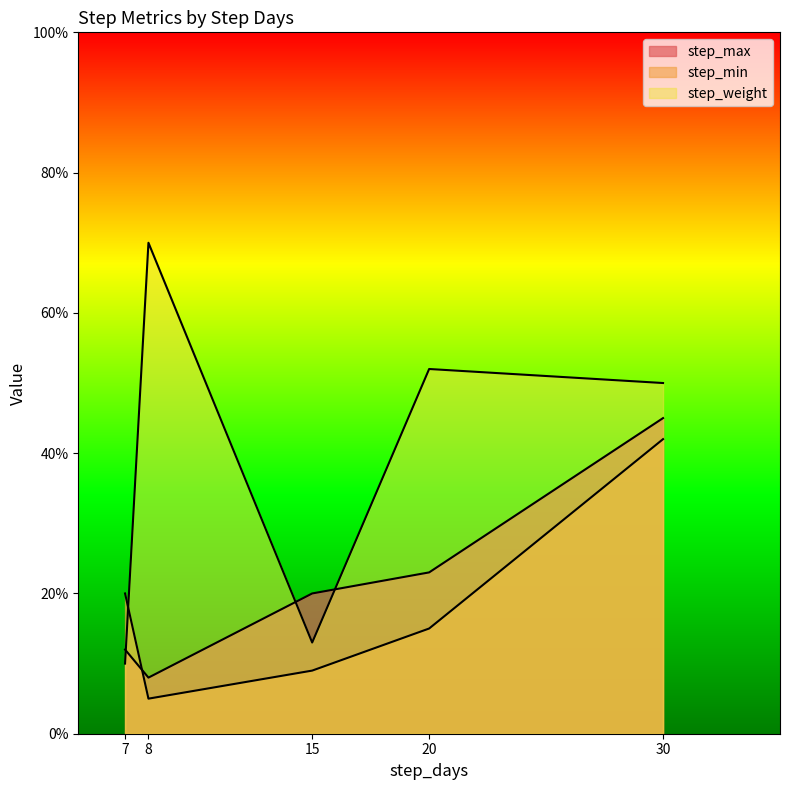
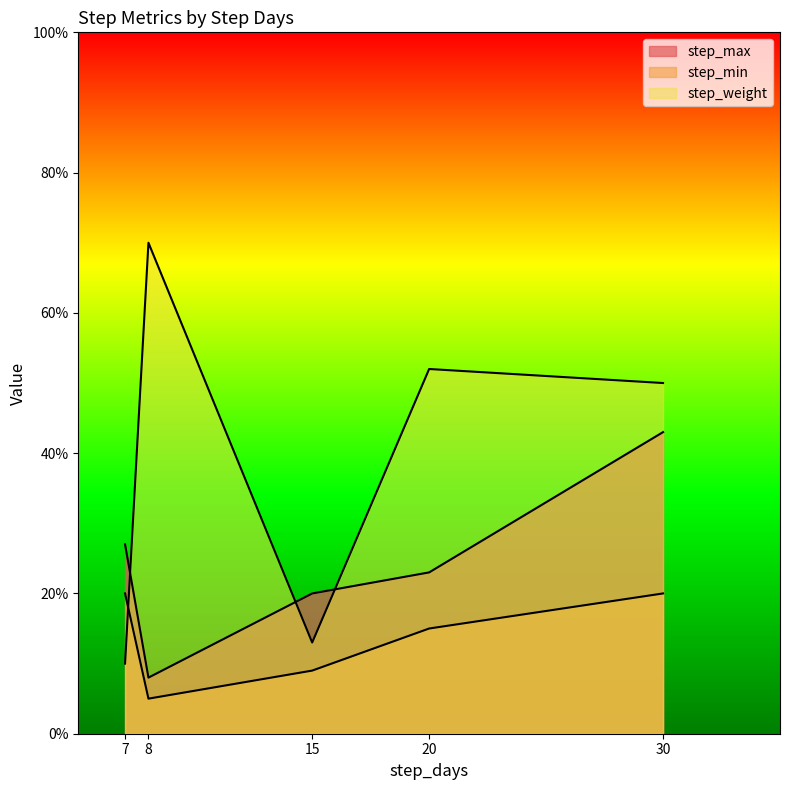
step_max, 7: 12% -> 27%
step_max, 30: 45% -> 43%
step_min, 30: 42% -> 20%
